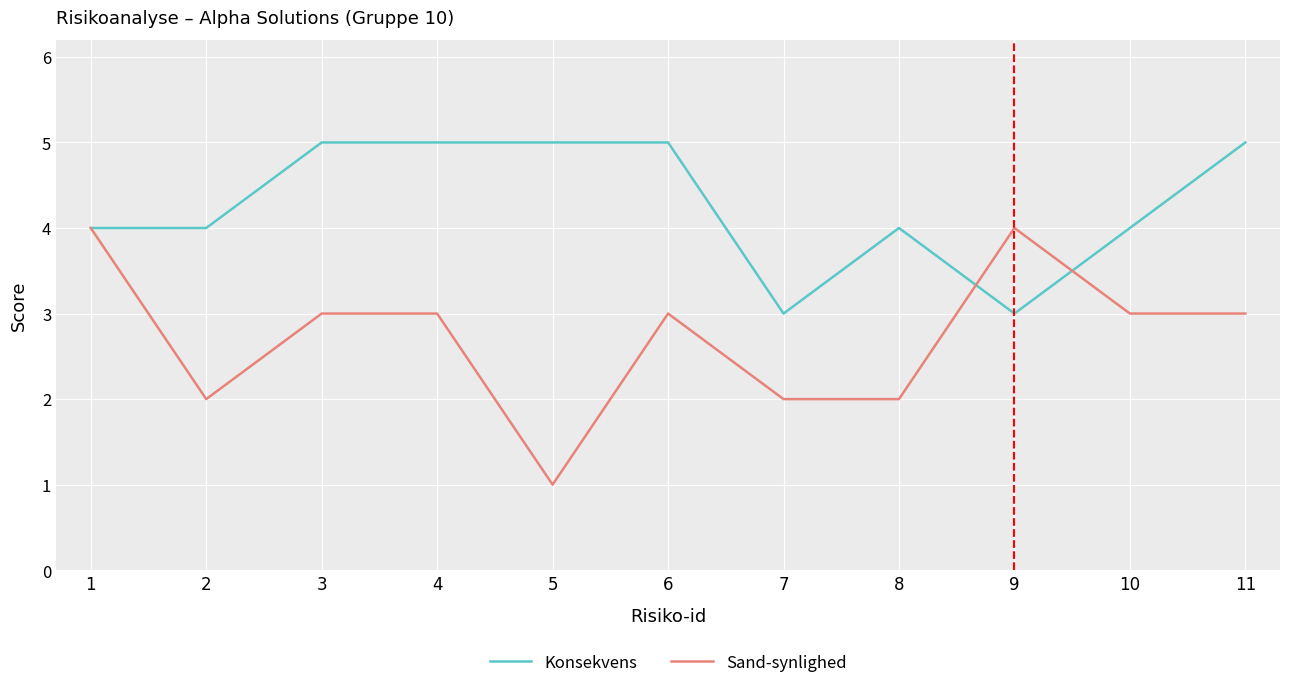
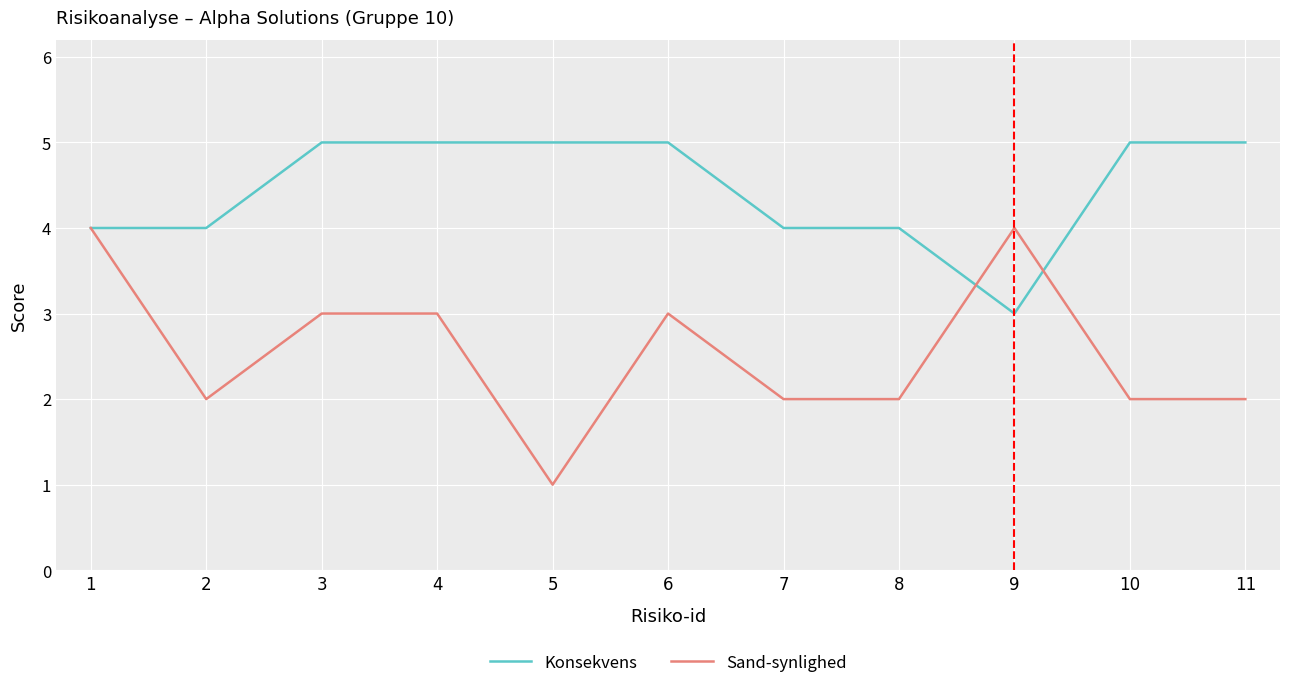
Konsekvens, 7: 3 -> 4
Konsekvens, 10: 4 -> 5
Sand-synlighed, 10: 3 -> 2
Sand-synlighed, 11: 3 -> 2
